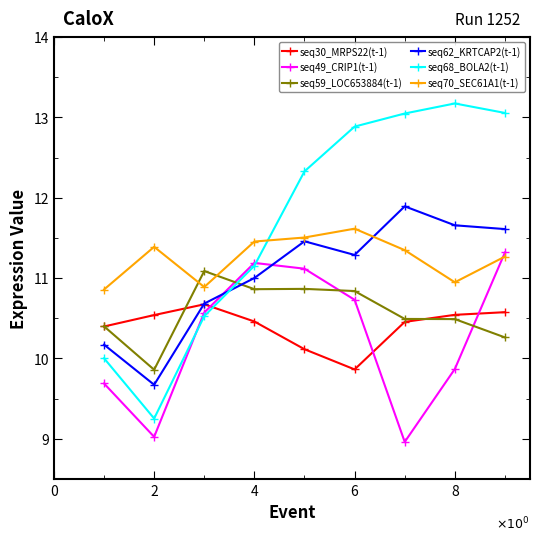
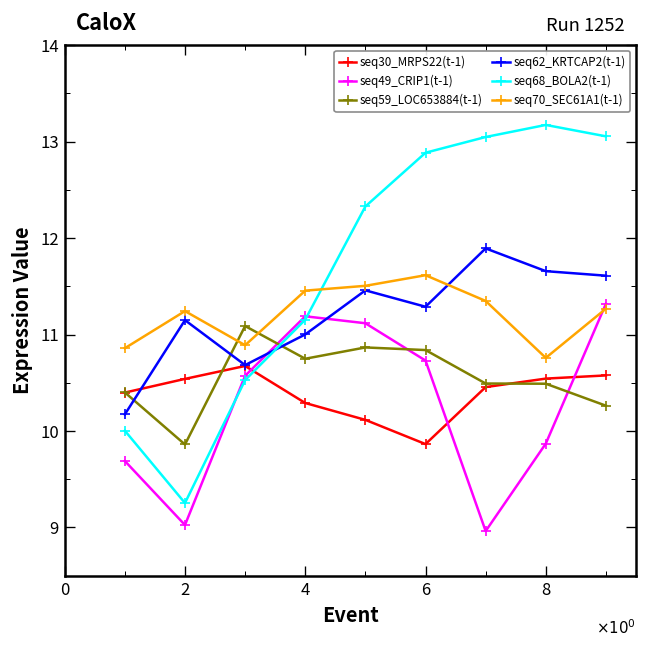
seq62_KRTCAP2(t-1), 2: 9.7 -> 11.1
seq70_SEC61A1(t-1), 2: 11.4 -> 11.2
seq30_MRPS22(t-1), 4: 10.5 -> 10.3
seq59_LOC653884(t-1), 4: 10.9 -> 10.7
seq70_SEC61A1(t-1), 8: 10.9 -> 10.8
